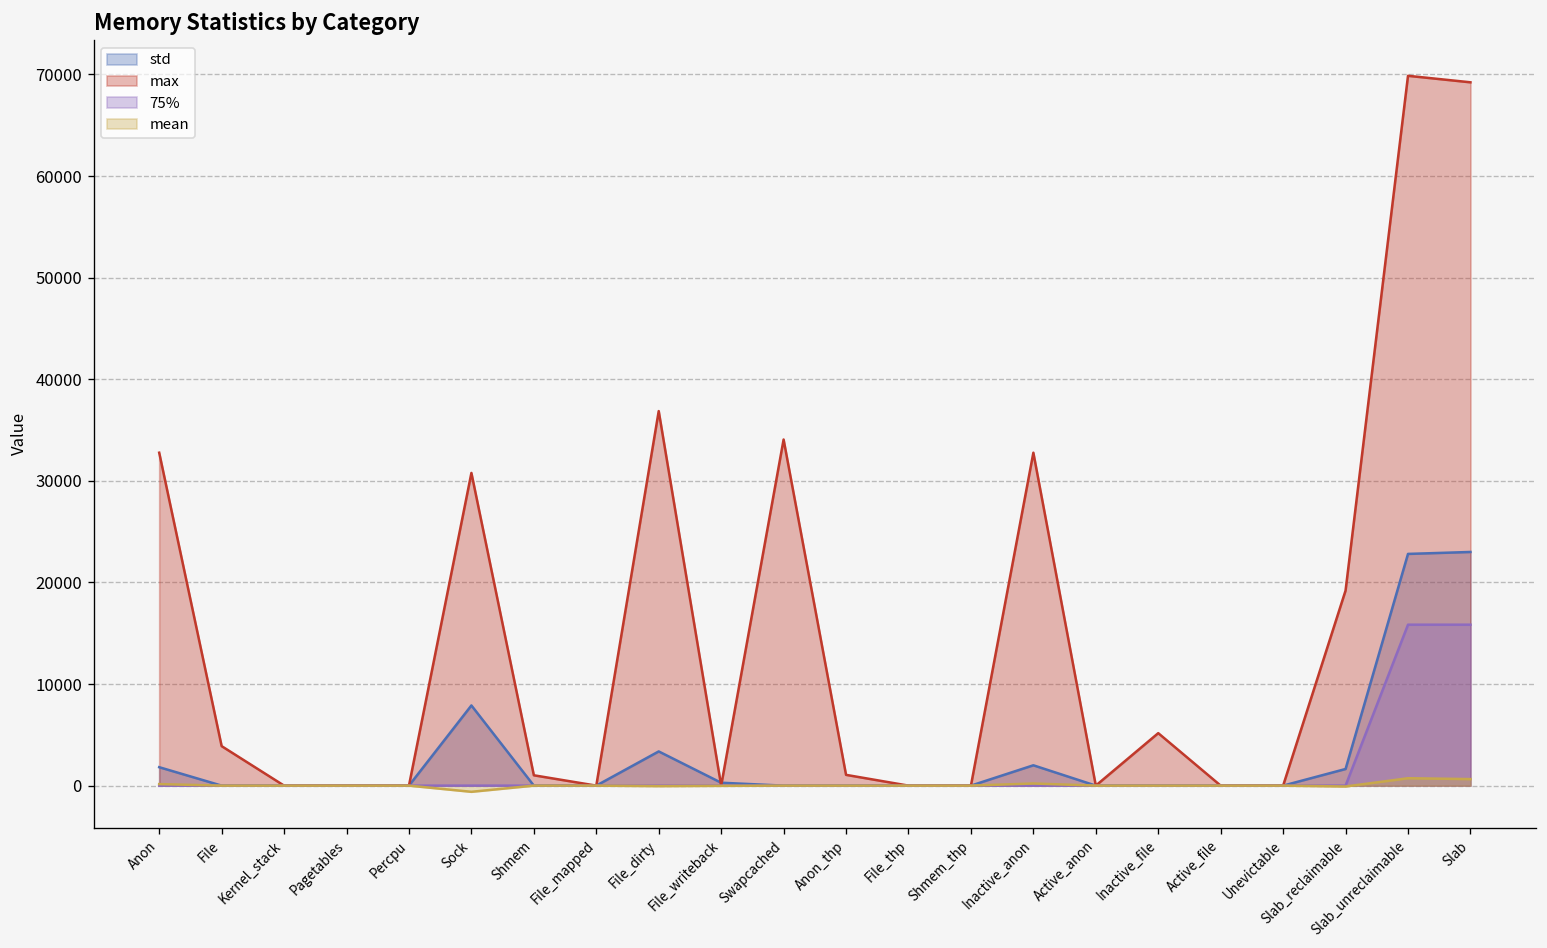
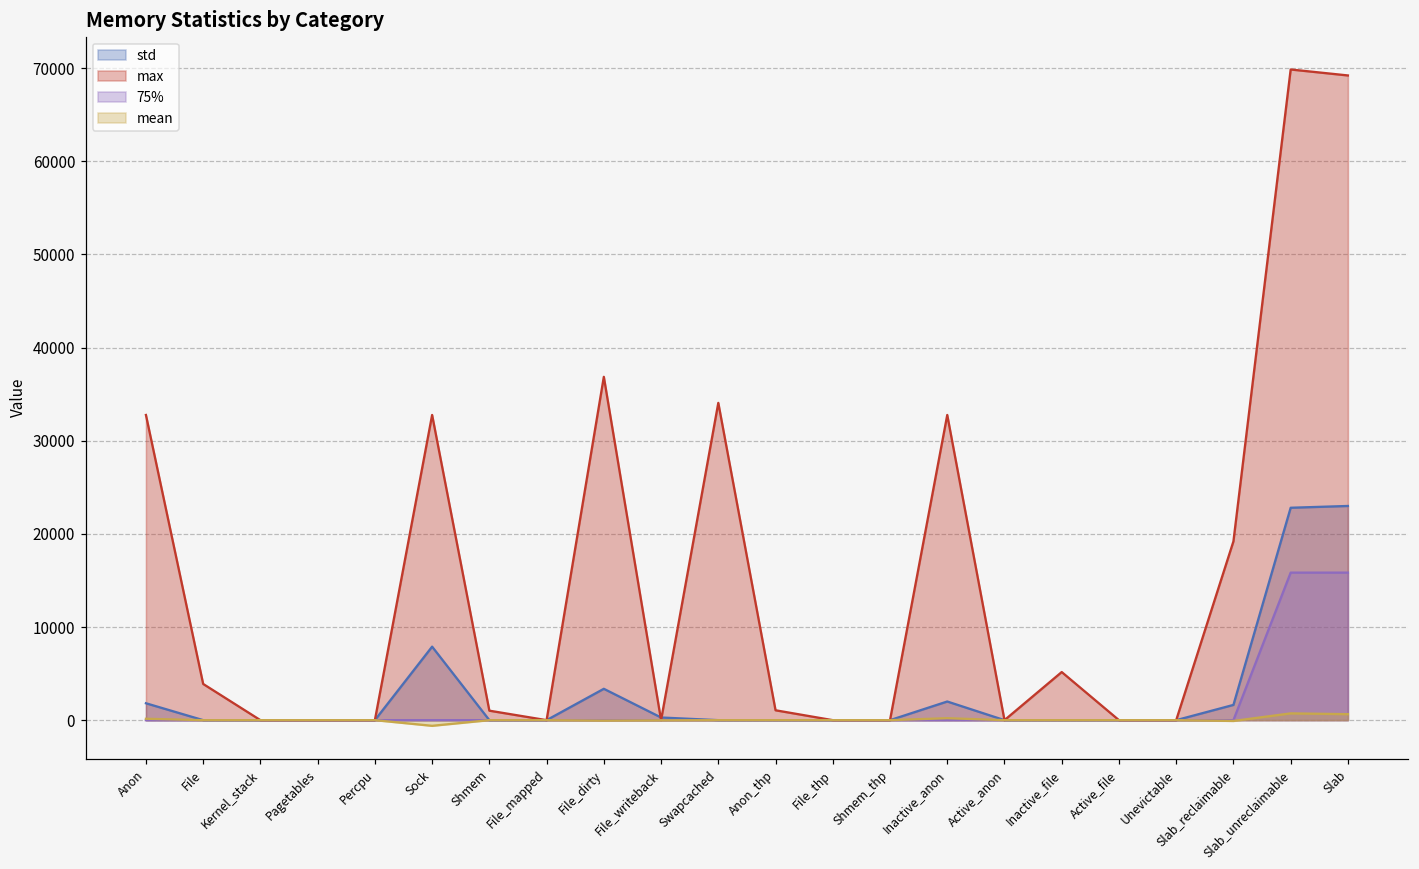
max, Sock: 31000 -> 33000
